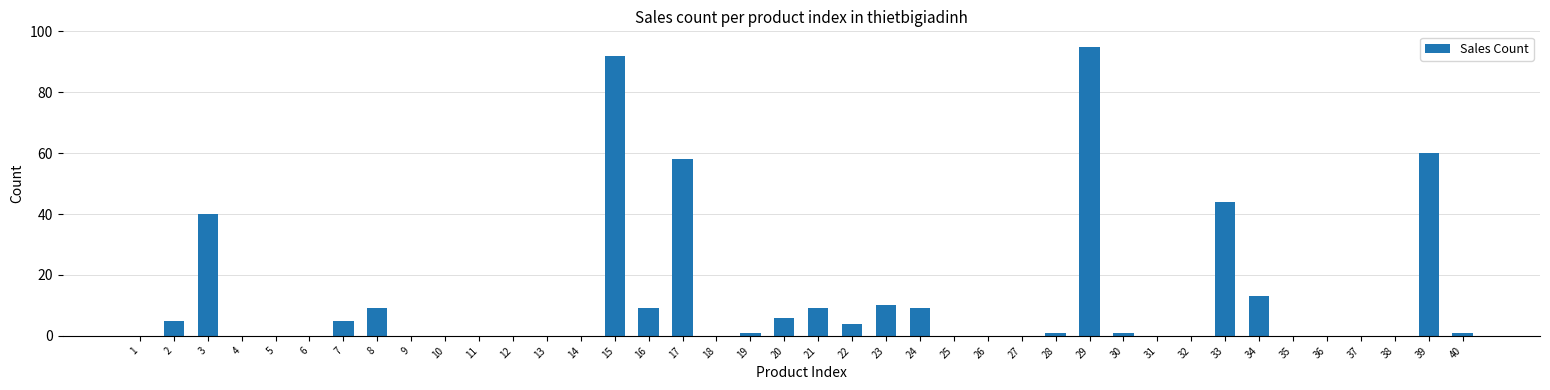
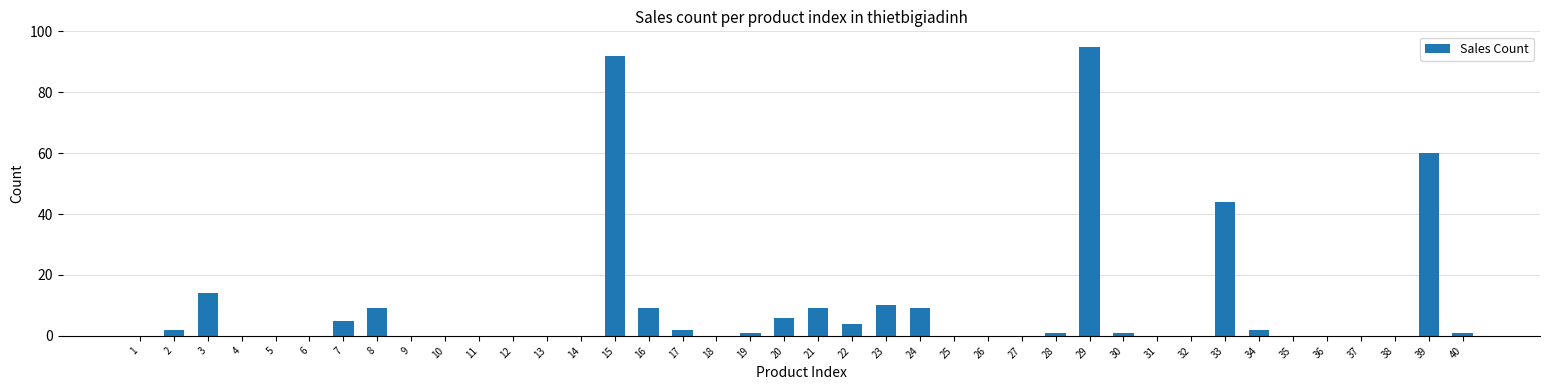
2: 5 -> 2
3: 40 -> 14
17: 58 -> 2
34: 13 -> 2
